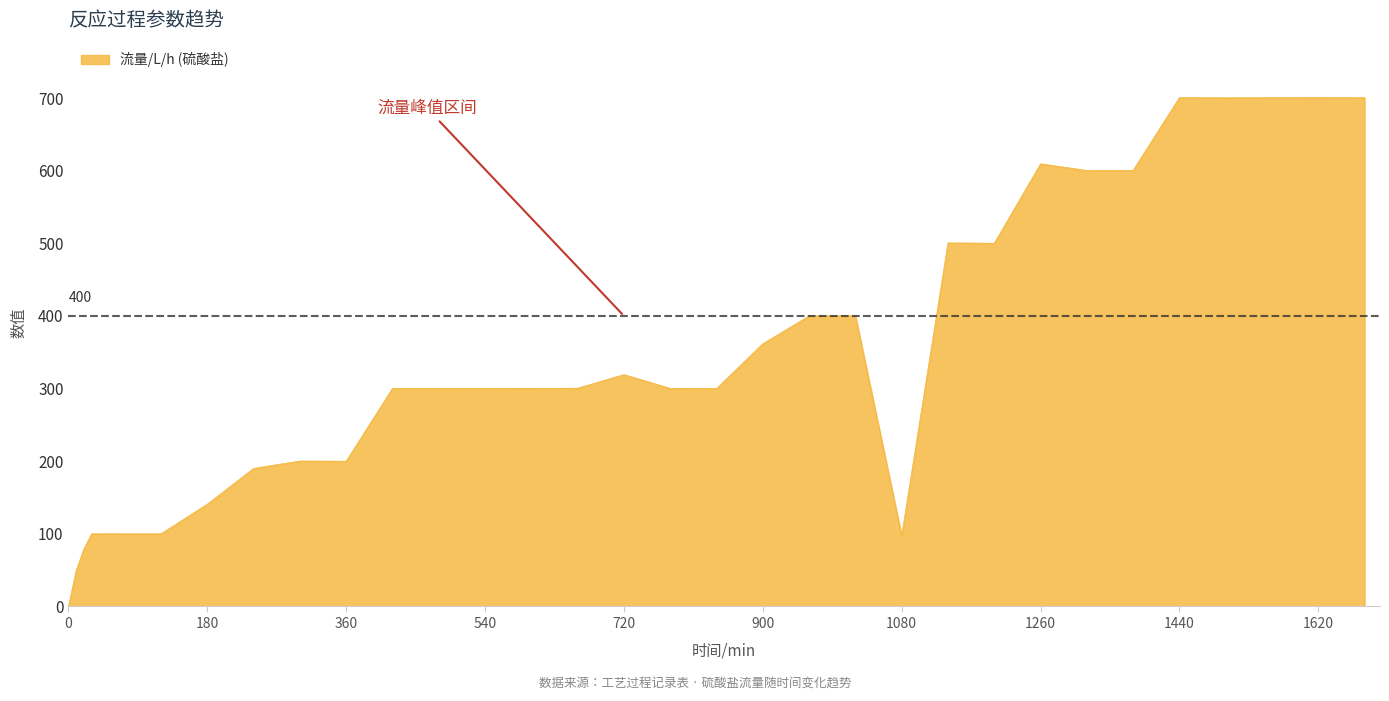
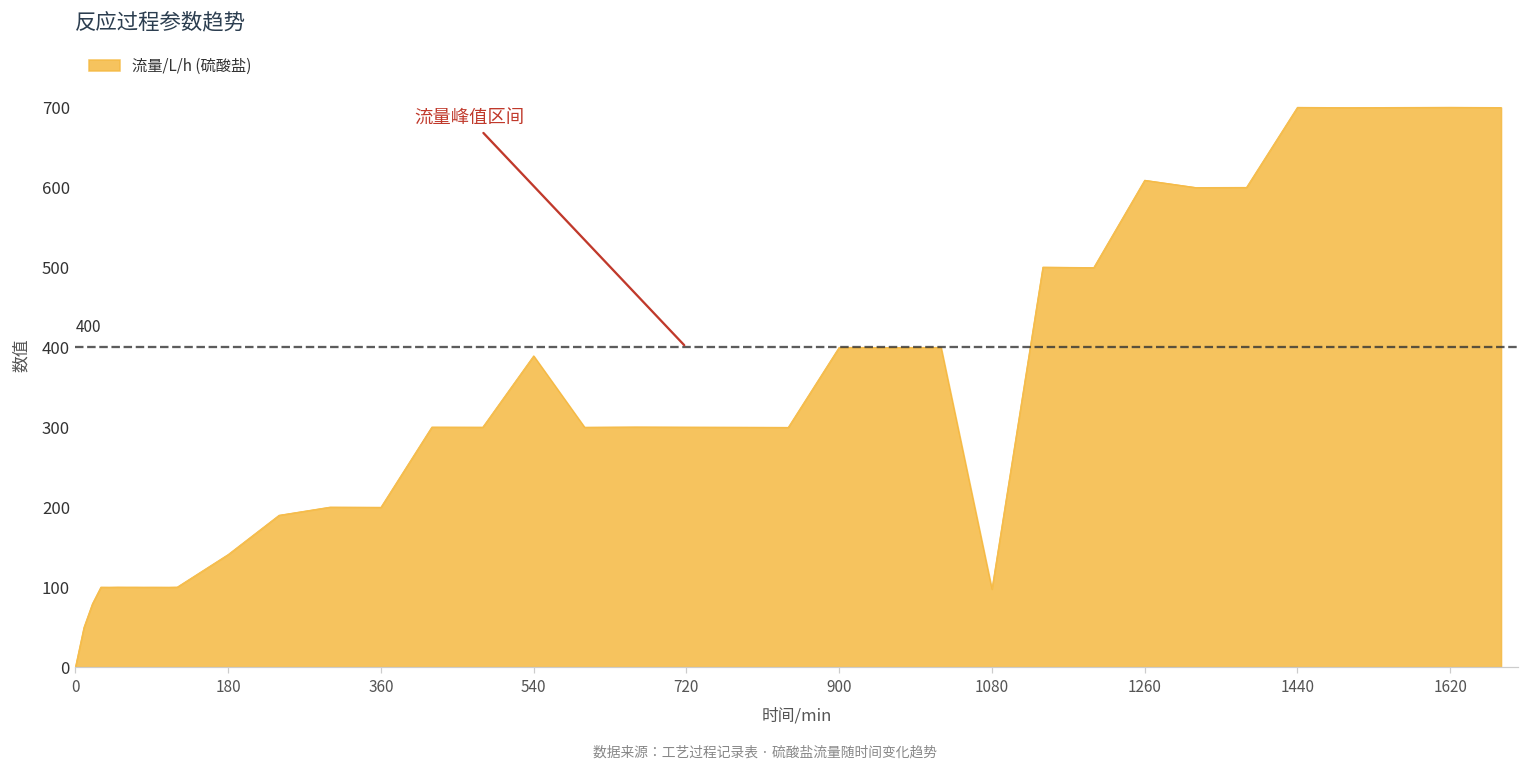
540: 300 -> 390
720: 320 -> 300
900: 360 -> 400
